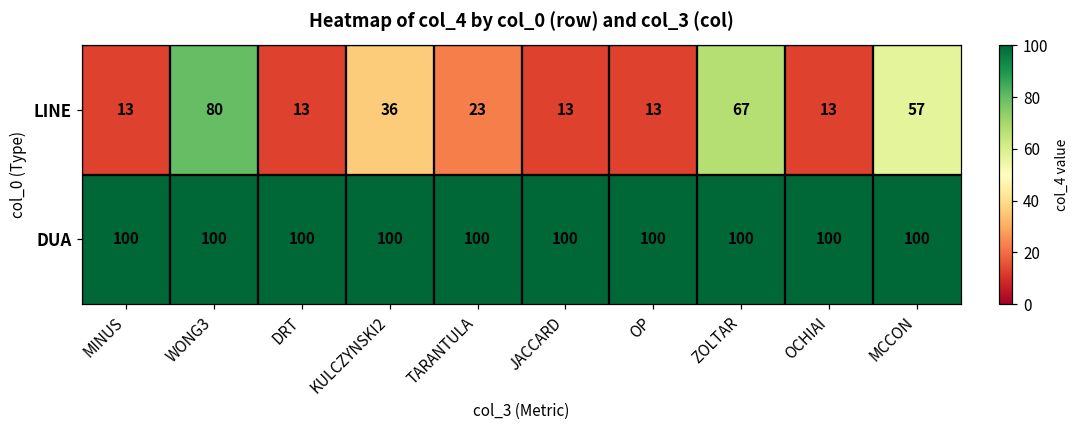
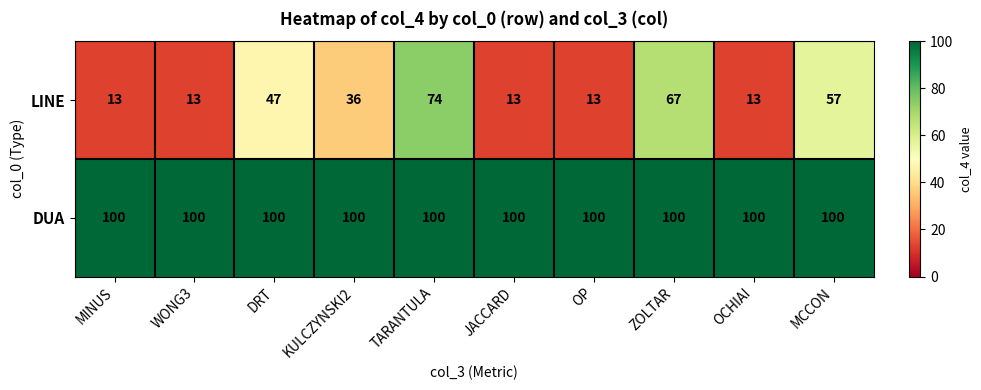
LINE, WONG3: 80 -> 13
LINE, DRT: 13 -> 47
LINE, TARANTULA: 23 -> 74
